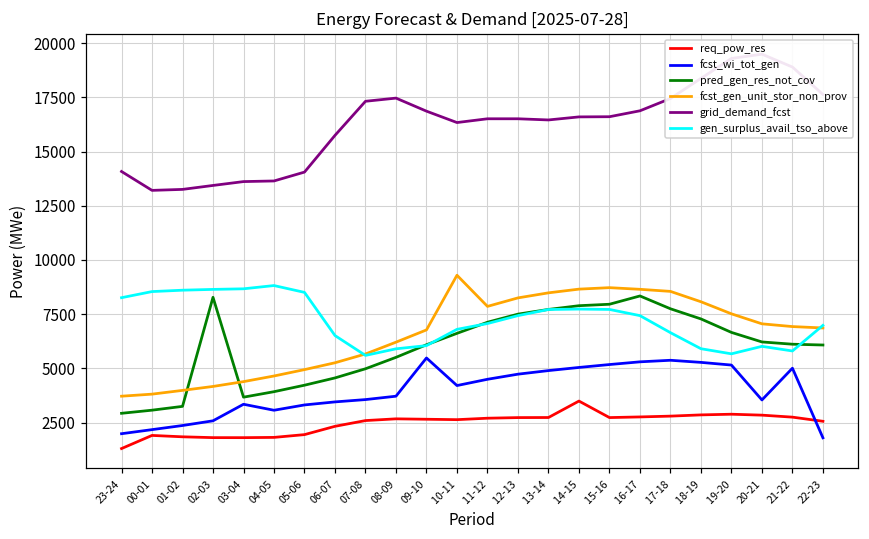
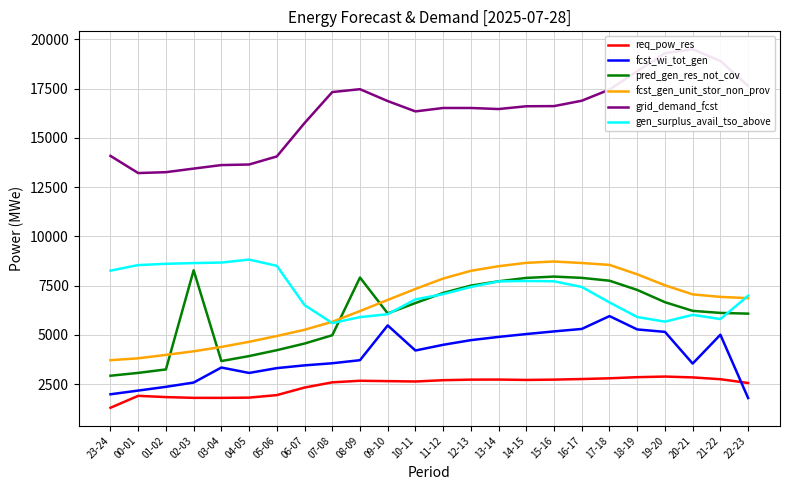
pred_gen_res_not_cov, 08-09: 5500 -> 7900
fcst_gen_unit_stor_non_prov, 10-11: 9300 -> 7300
req_pow_res, 14-15: 3500 -> 2700
pred_gen_res_not_cov, 16-17: 8300 -> 7900
fcst_wi_tot_gen, 17-18: 5400 -> 6000
